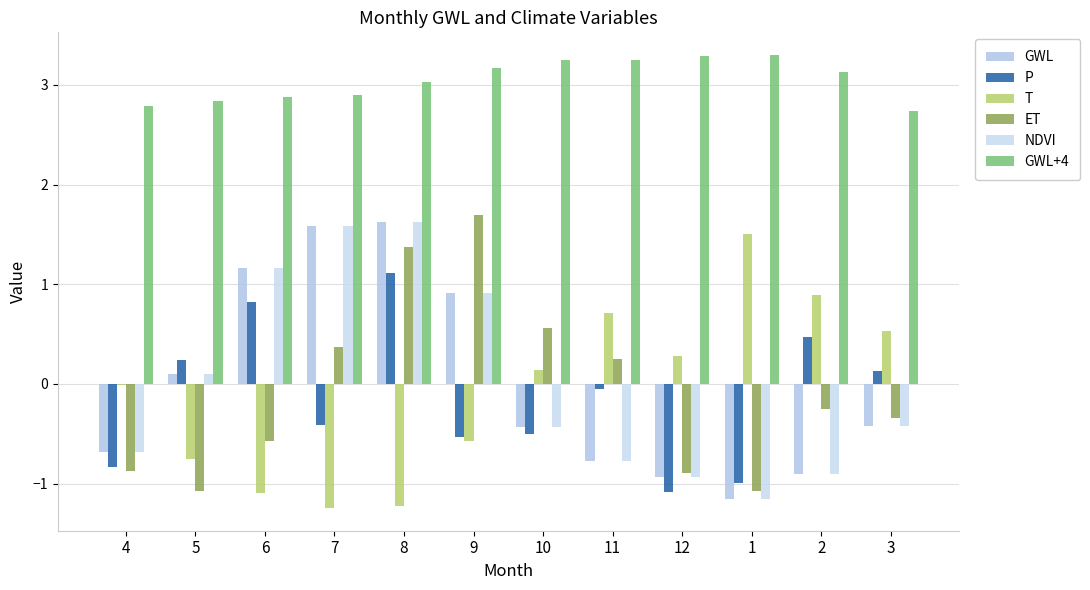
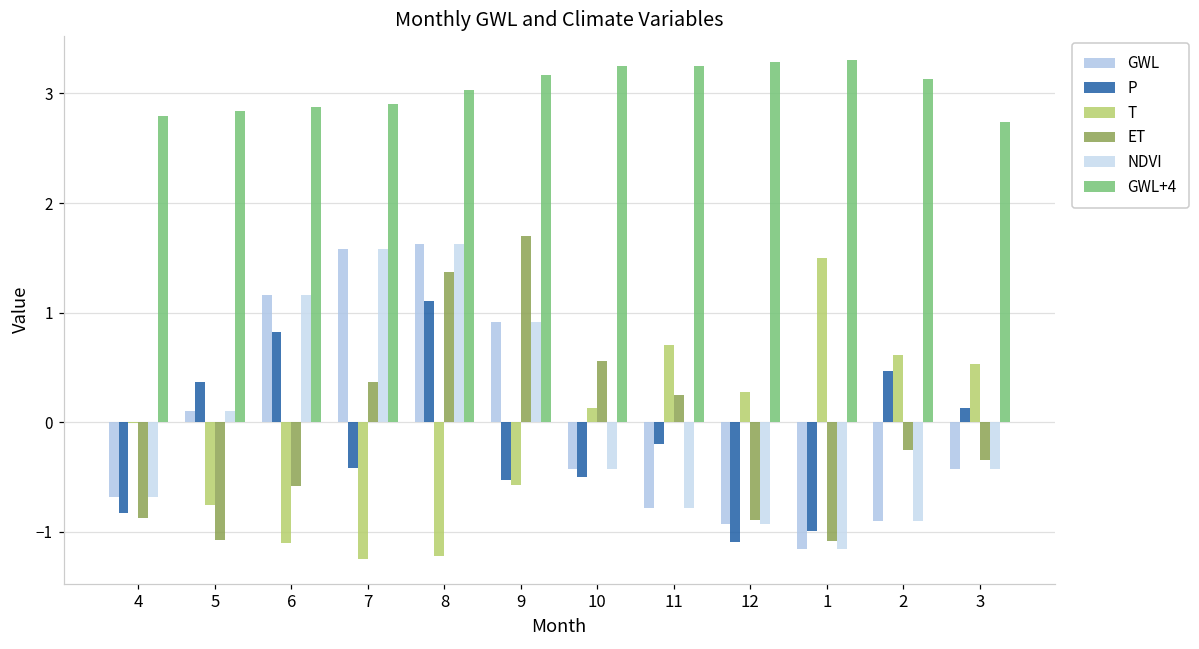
P, 5: 0.2 -> 0.4
P, 11: 0.0 -> -0.2
T, 2: 0.9 -> 0.6
